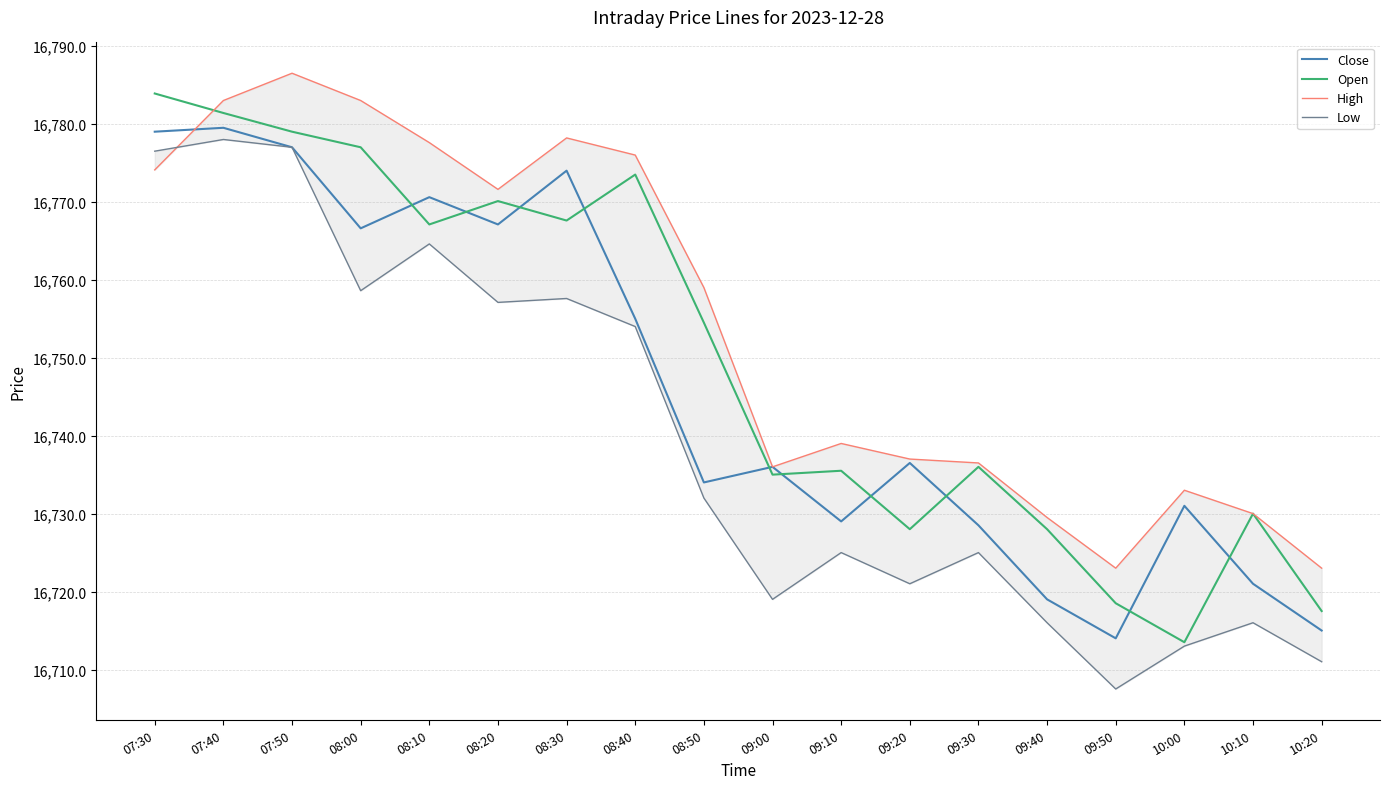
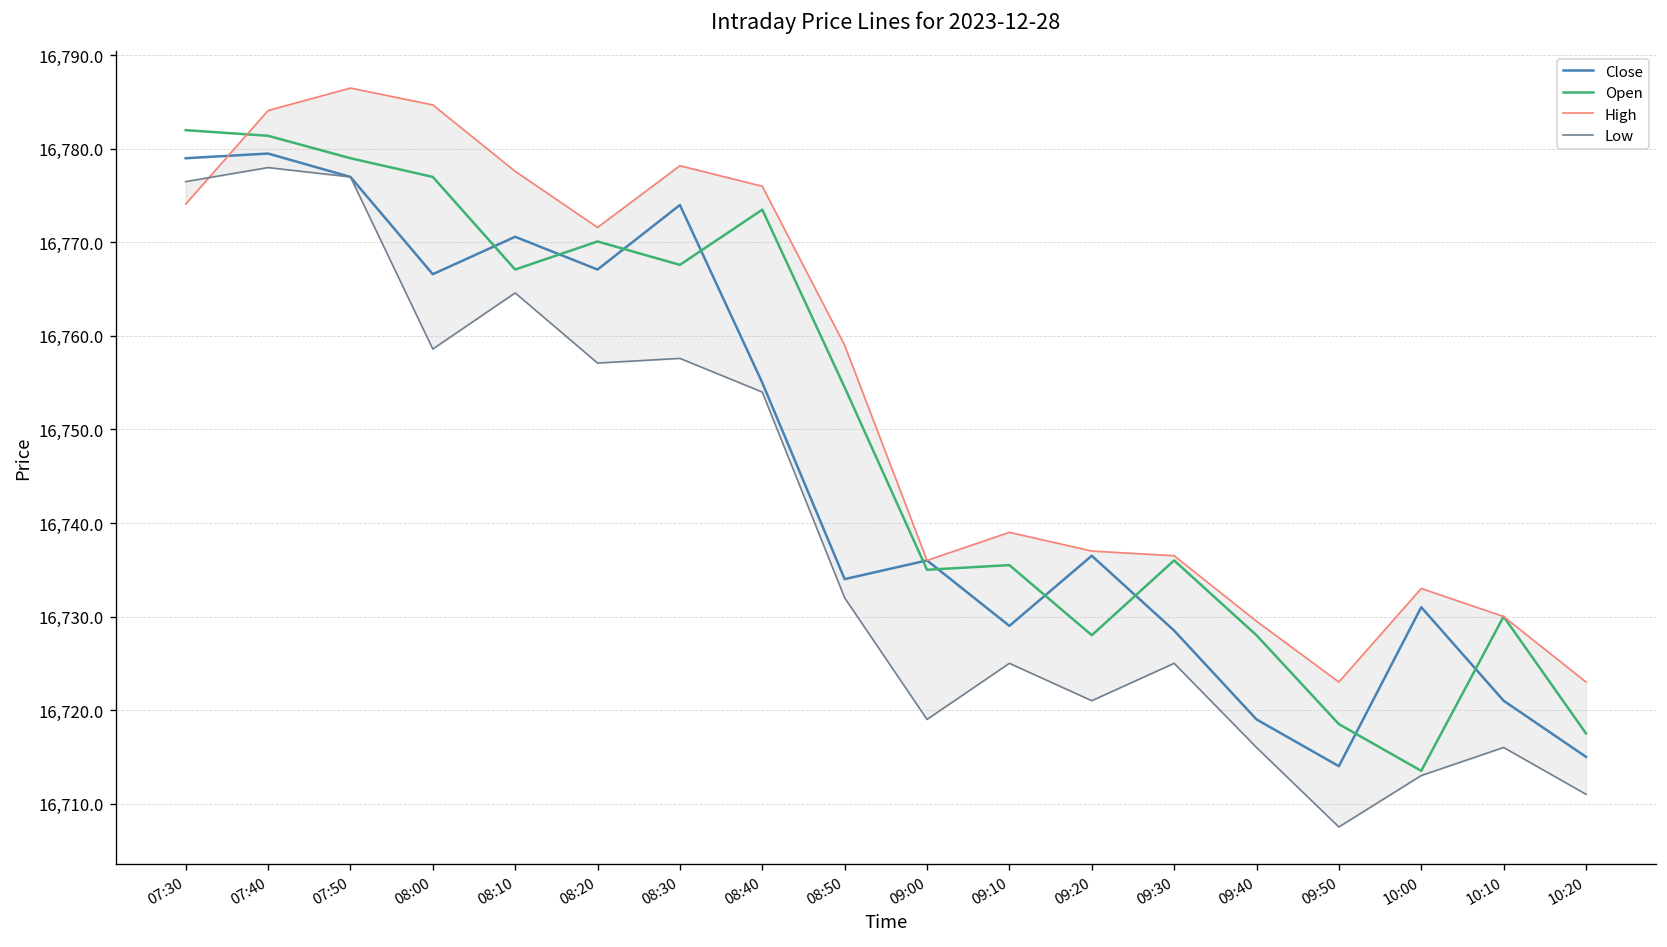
Open, 07:30: 16,784 -> 16,782
High, 07:40: 16,783 -> 16,784
High, 08:00: 16,783 -> 16,785
